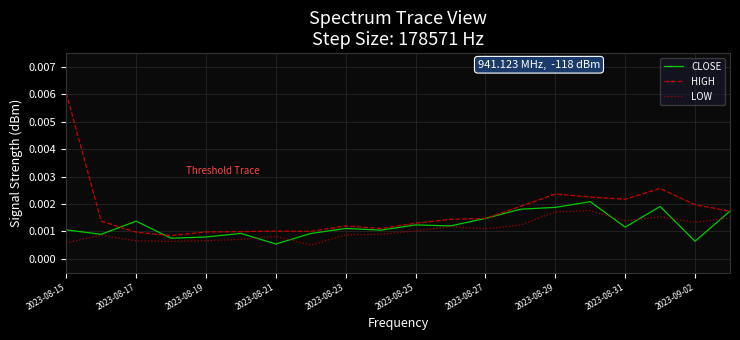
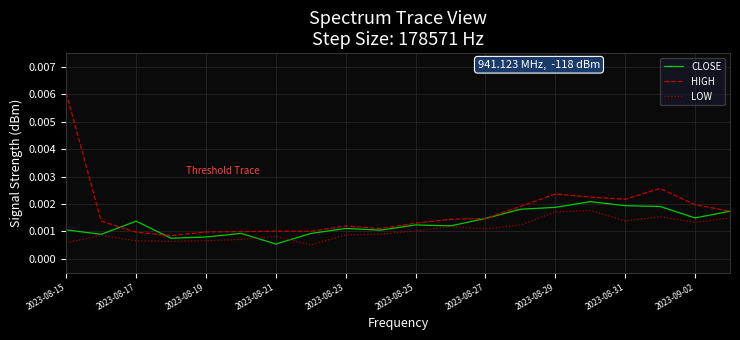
CLOSE, 2023-08-31: 0.0012 -> 0.0019
CLOSE, 2023-09-02: 0.0006 -> 0.0015
